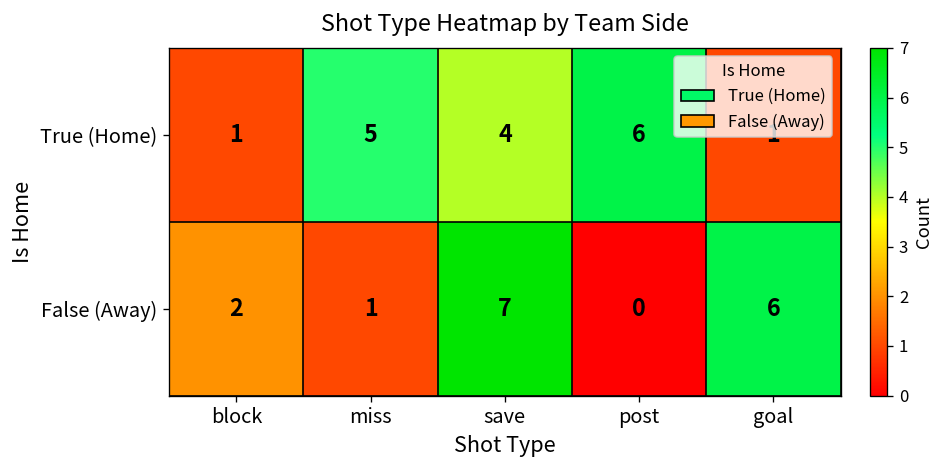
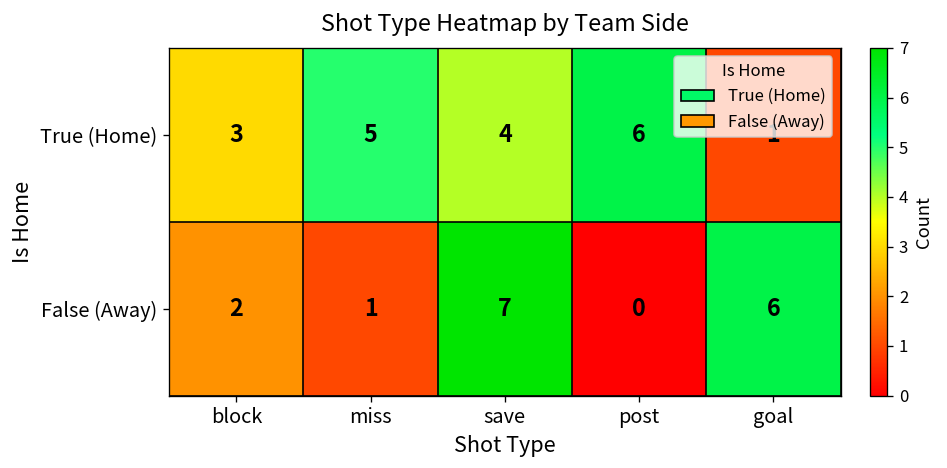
True (Home), block: 1 -> 3
